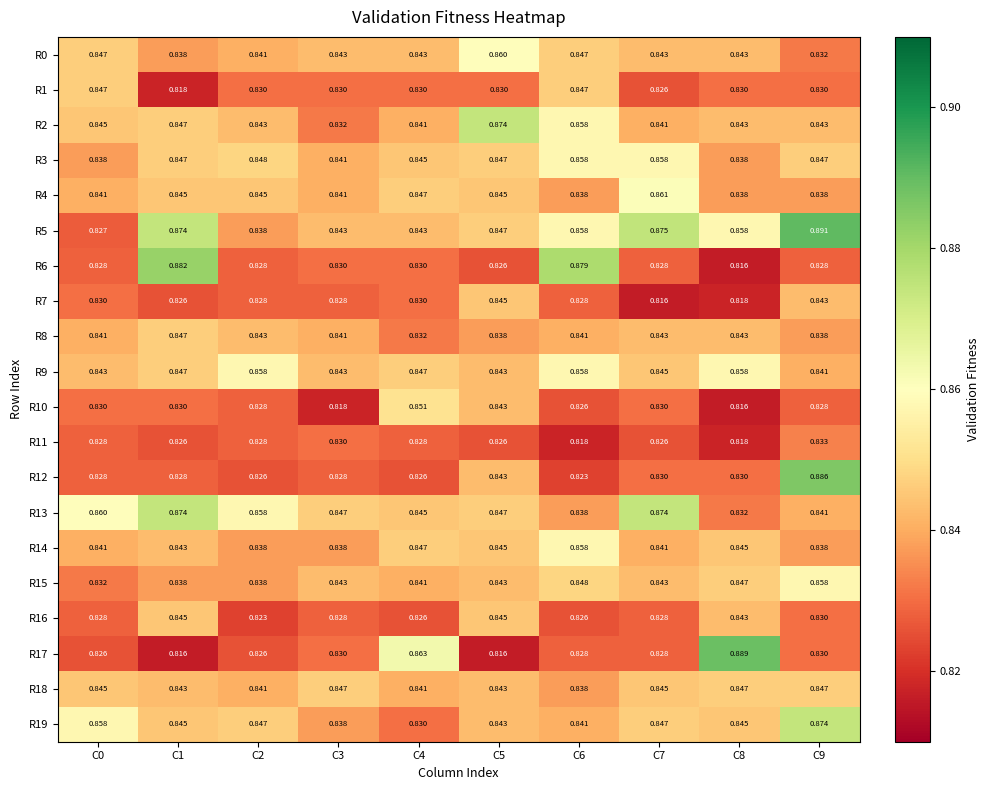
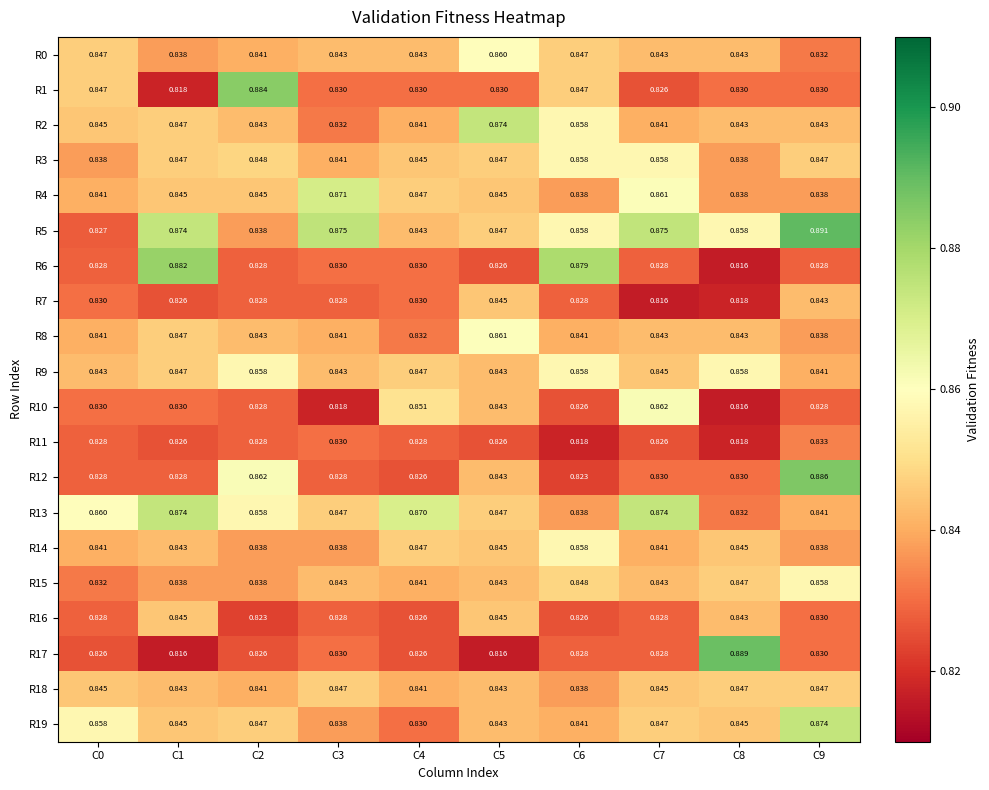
R1, C2: 0.830 -> 0.884
R4, C3: 0.841 -> 0.871
R5, C3: 0.843 -> 0.875
R8, C5: 0.838 -> 0.861
R10, C7: 0.830 -> 0.862
R12, C2: 0.826 -> 0.862
R13, C4: 0.845 -> 0.870
R17, C4: 0.863 -> 0.826
